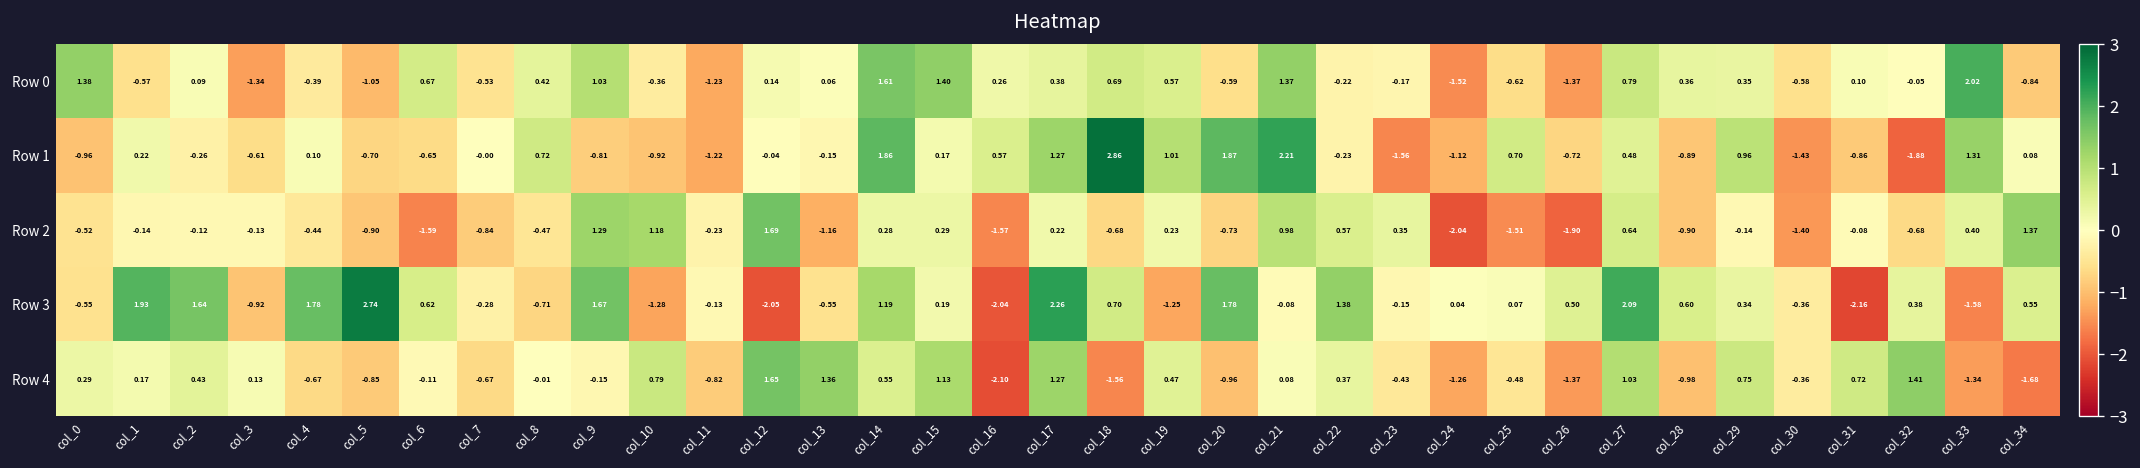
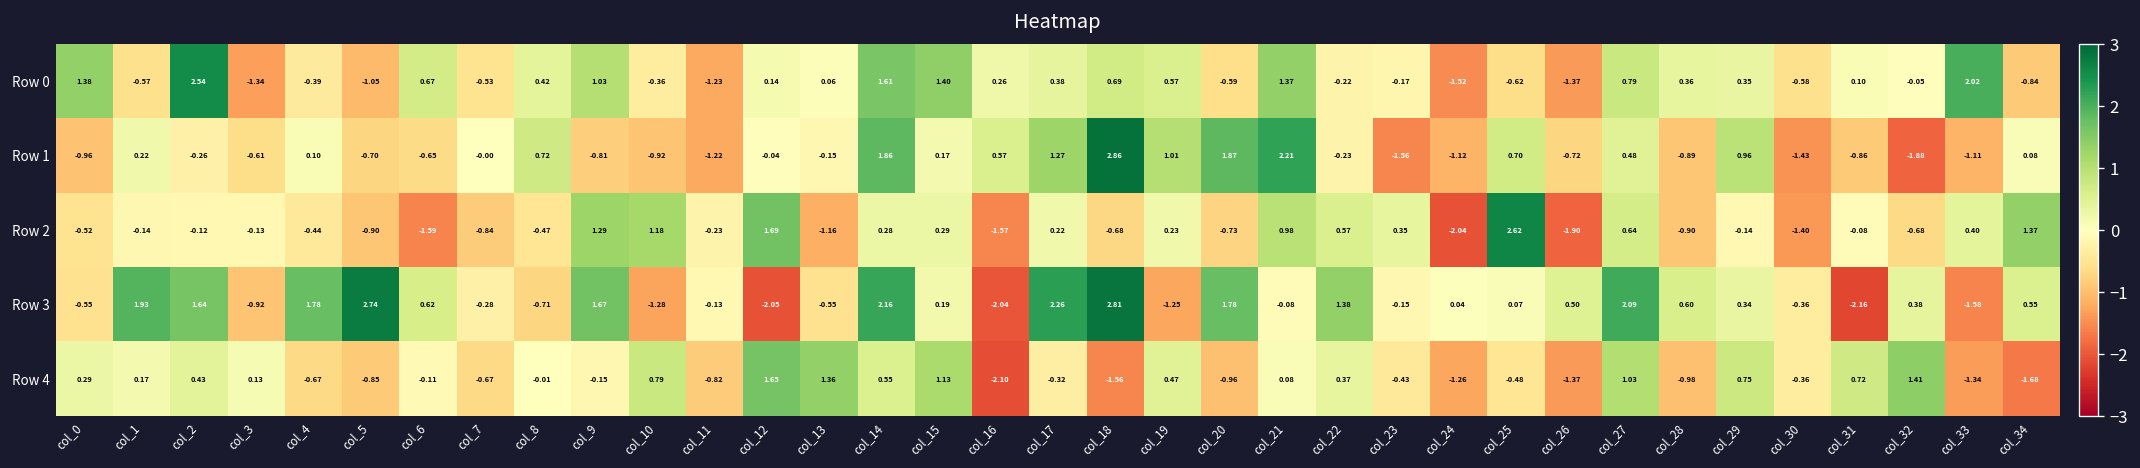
Row 0, col_2: 0.09 -> 2.54
Row 1, col_33: 1.31 -> -1.11
Row 2, col_25: -1.51 -> 2.62
Row 3, col_14: 1.19 -> 2.16
Row 3, col_18: 0.70 -> 2.81
Row 4, col_17: 1.27 -> -0.32
